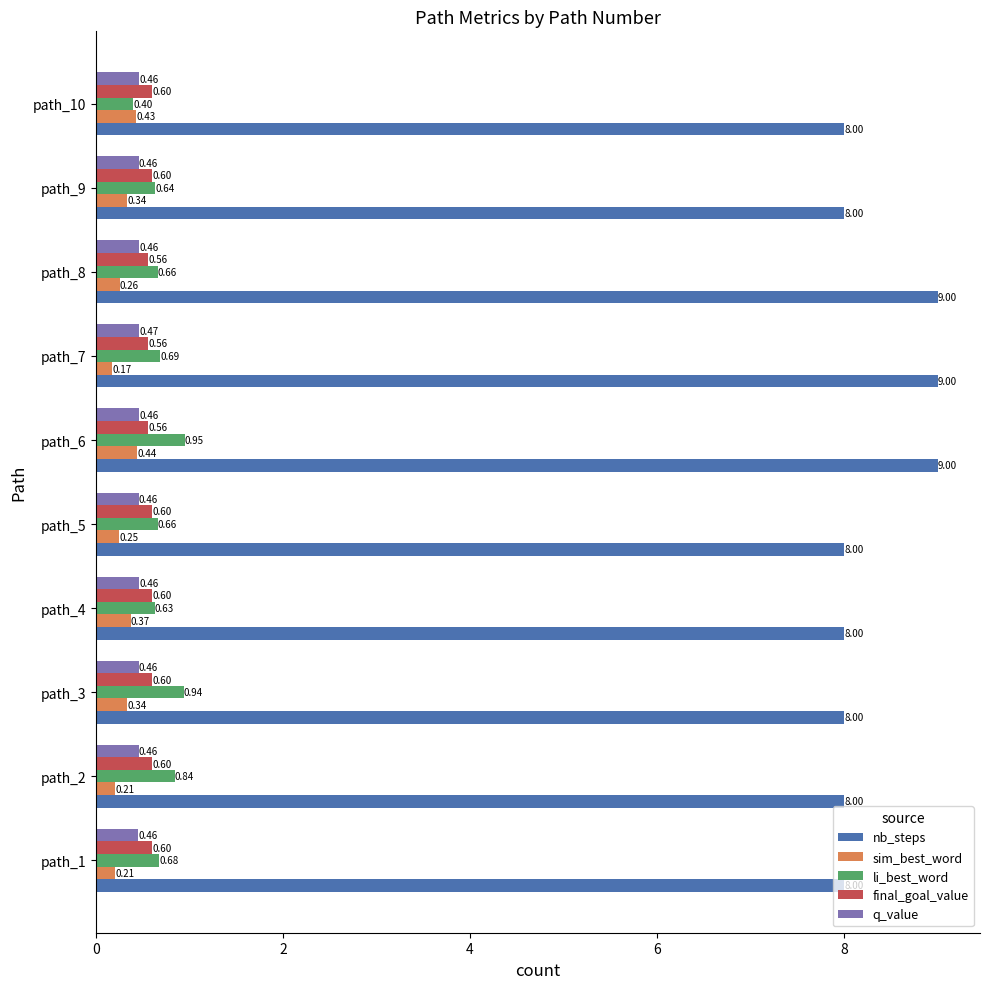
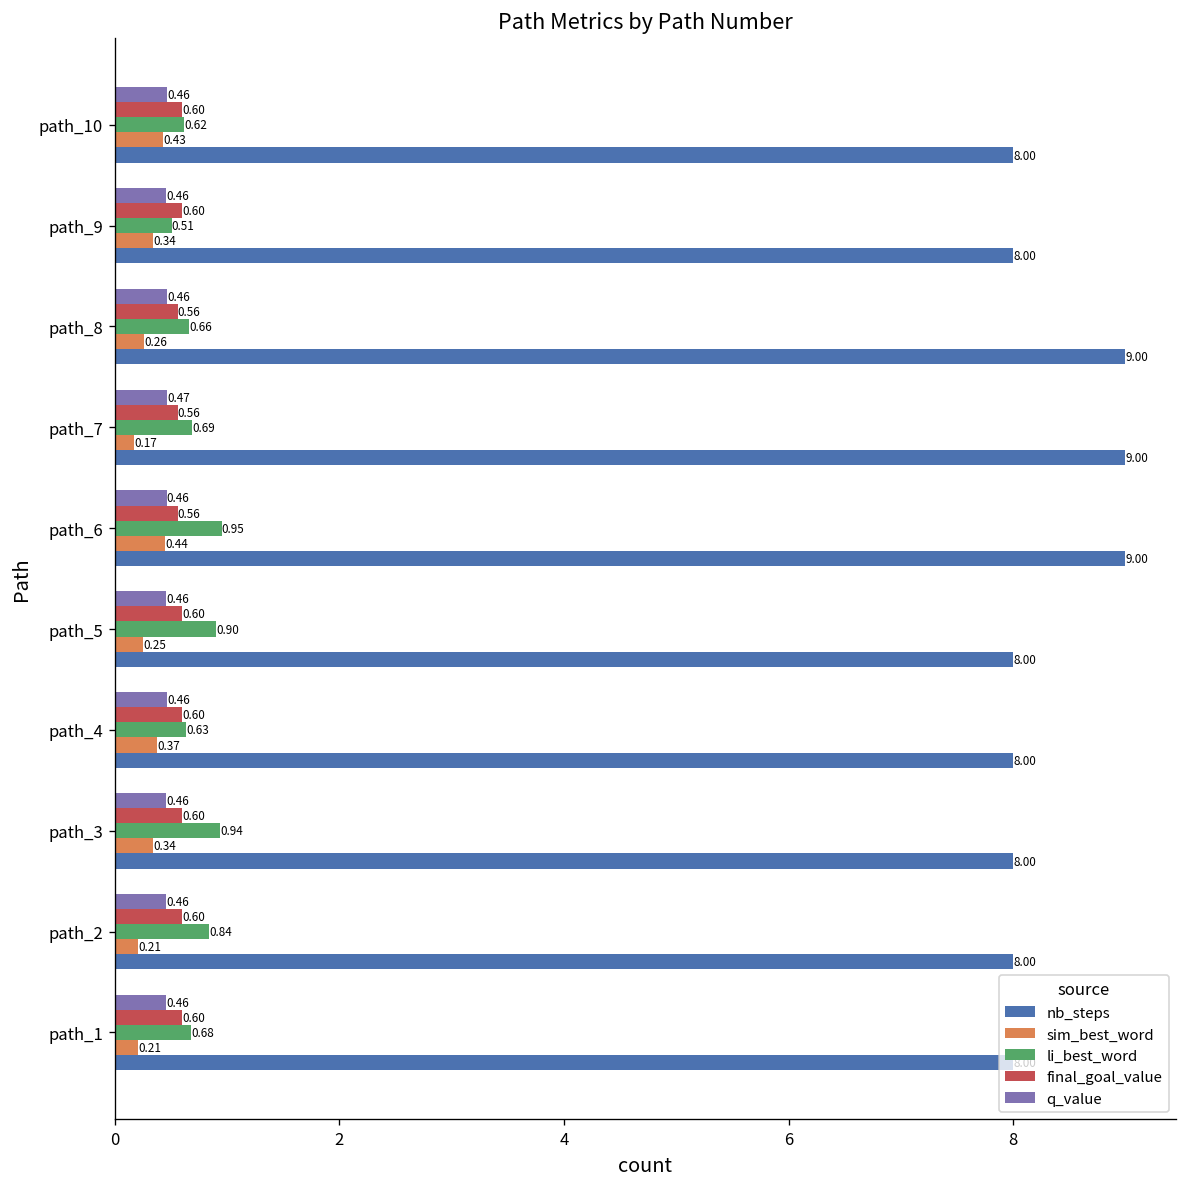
li_best_word, path_10: 0.40 -> 0.62
li_best_word, path_9: 0.64 -> 0.51
li_best_word, path_5: 0.66 -> 0.90
